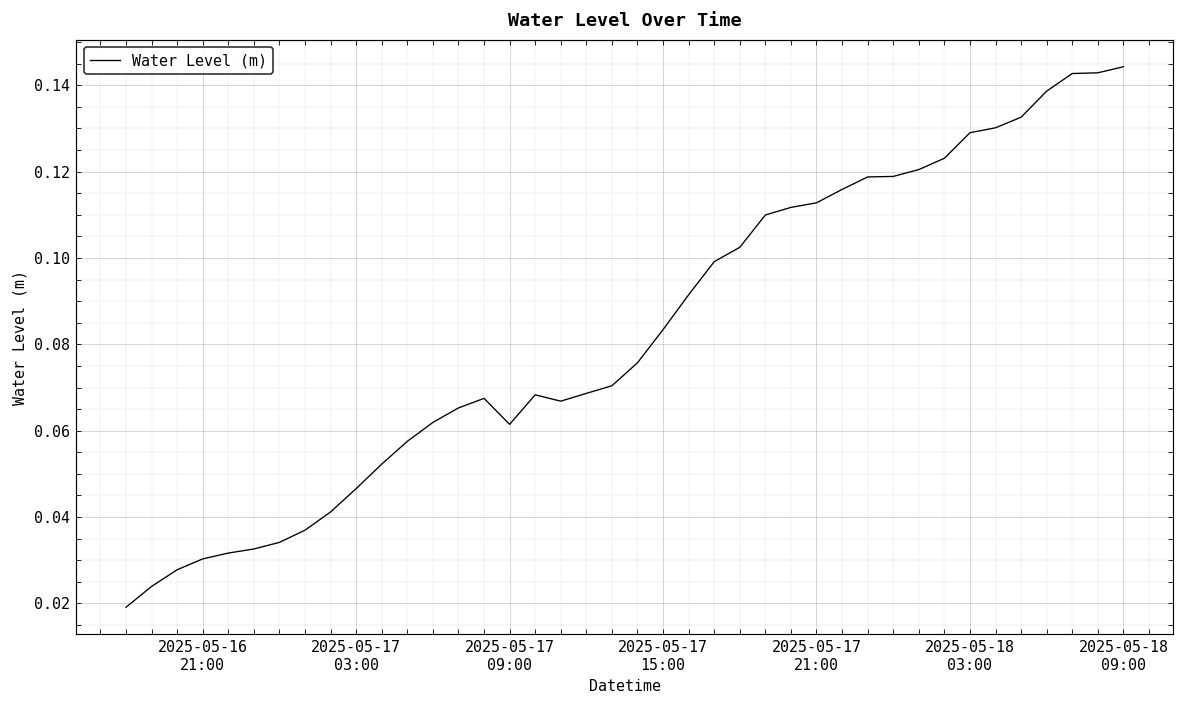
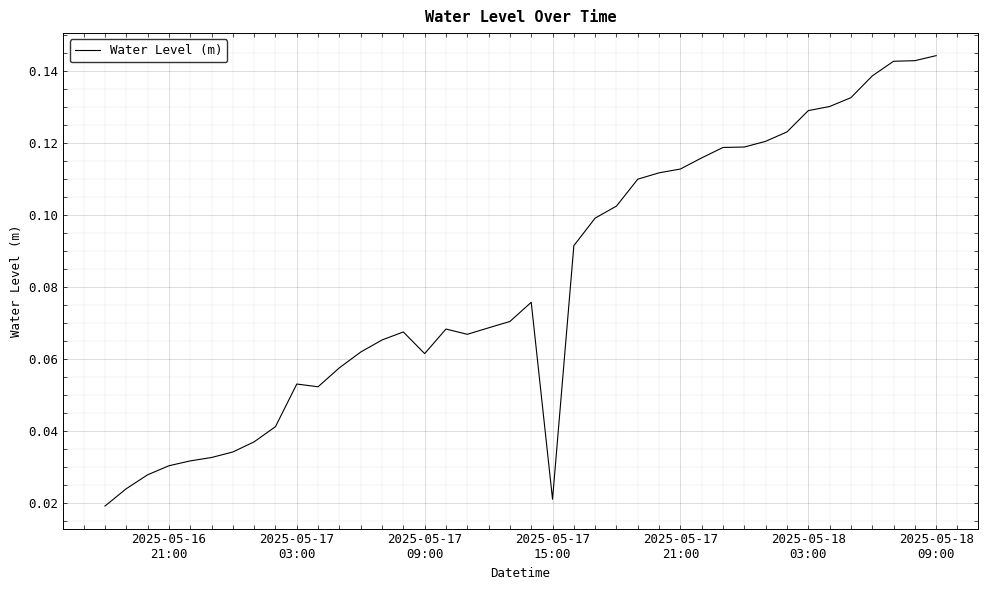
2025-05-17 03:00: 0.047 -> 0.053
2025-05-17 15:00: 0.083 -> 0.021
